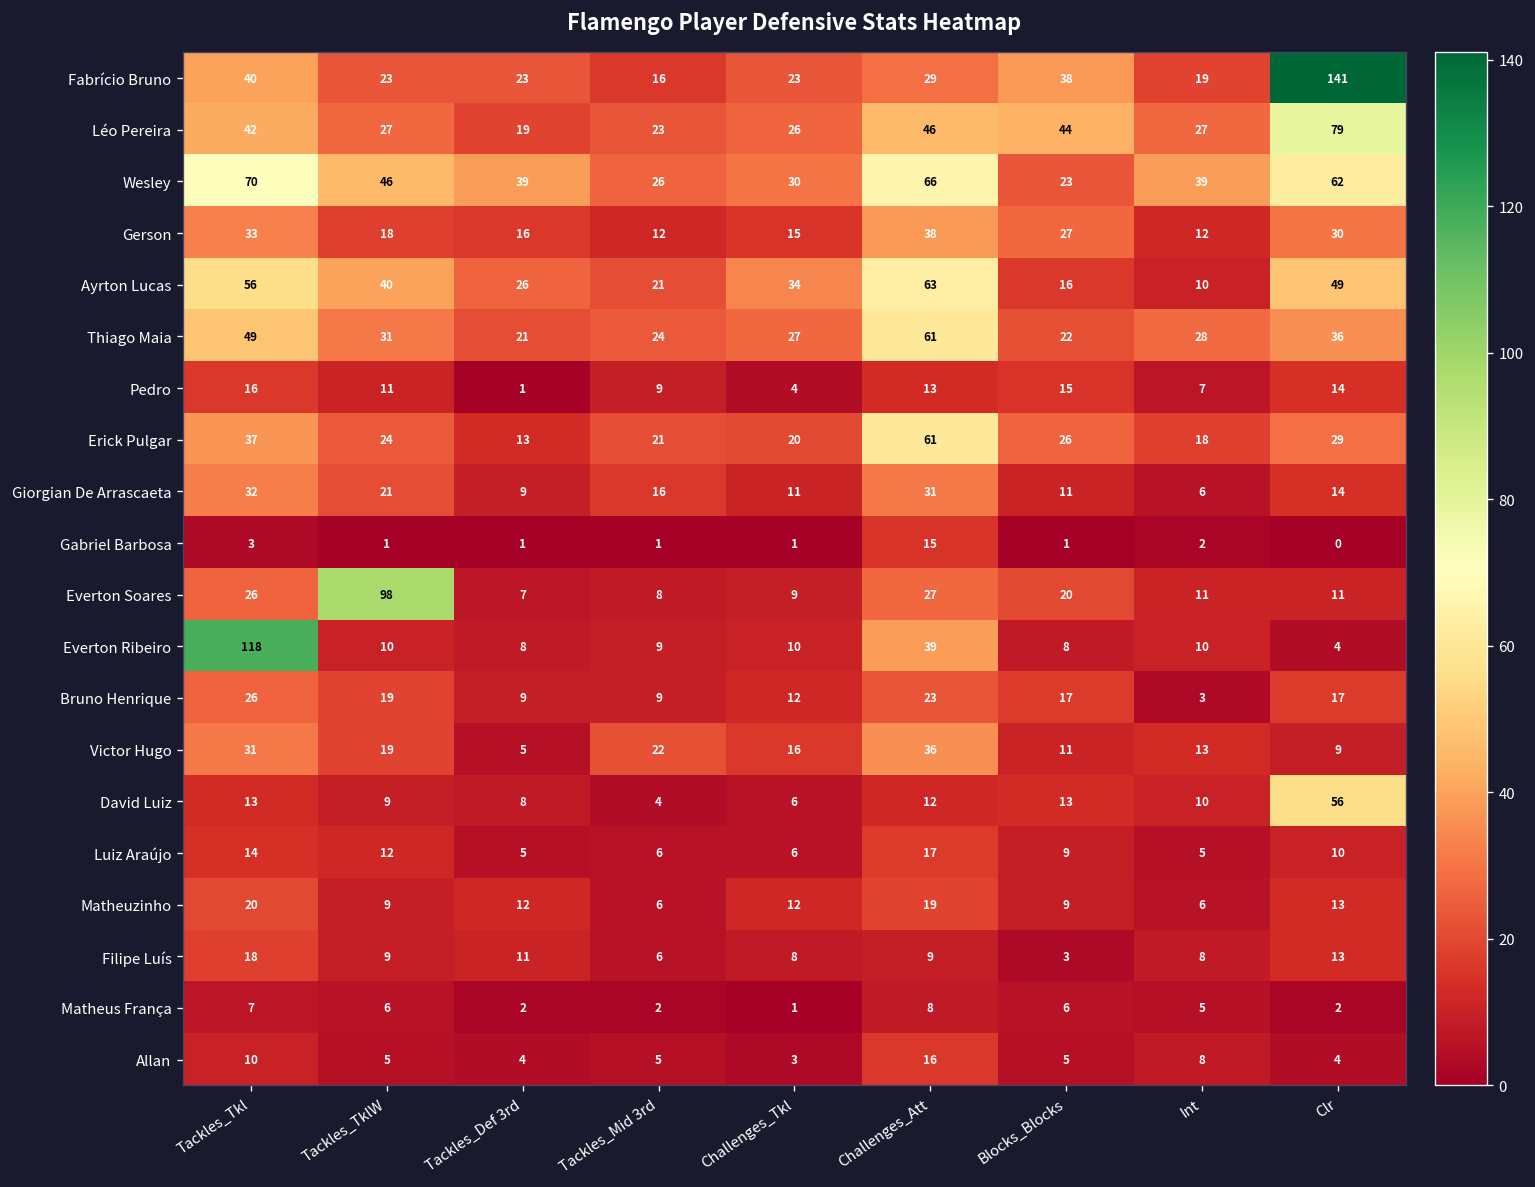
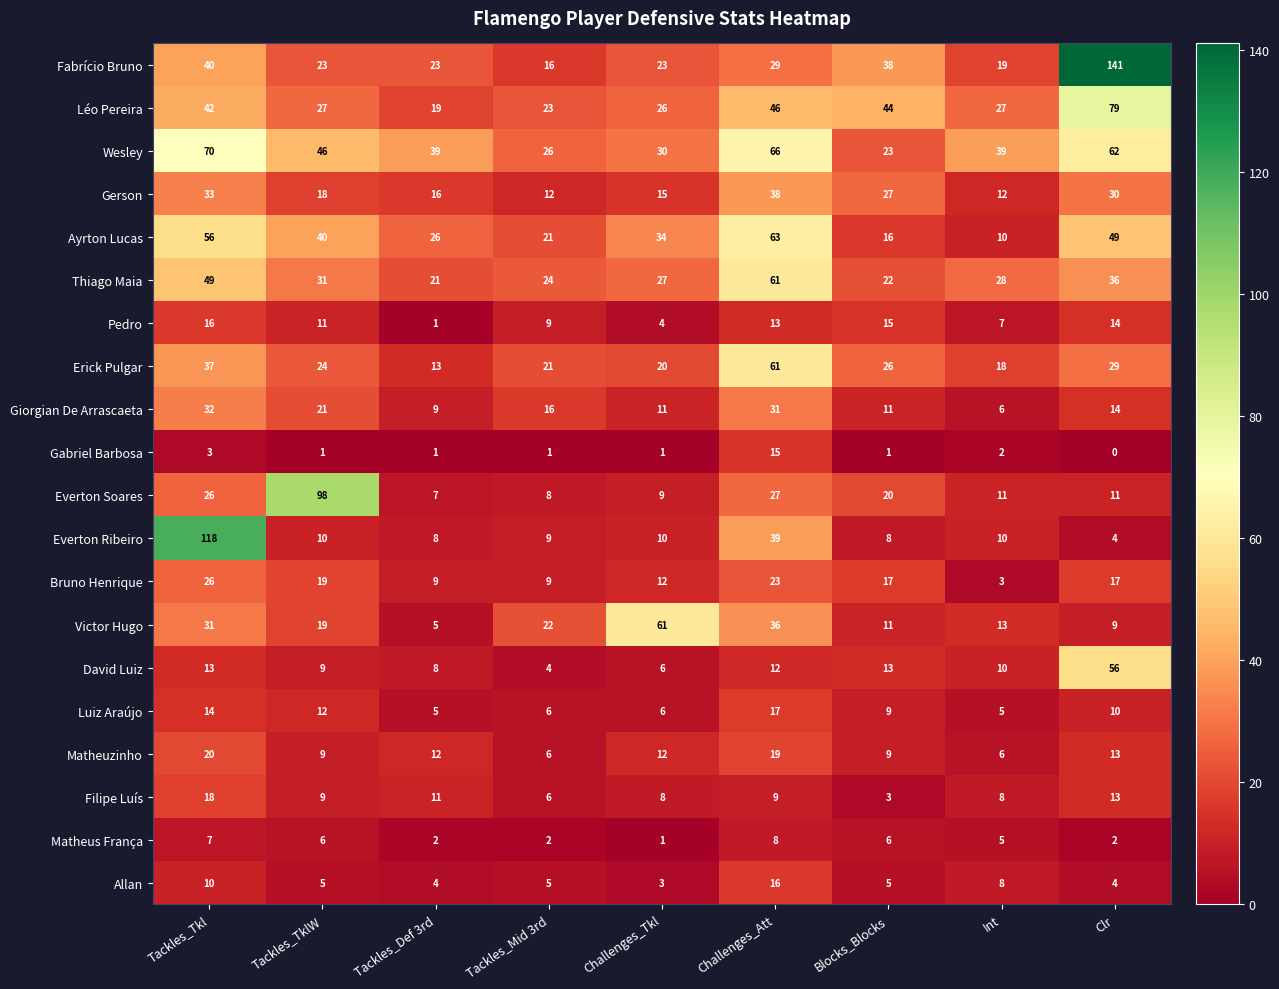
Victor Hugo, Challenges_Tkl: 16 -> 61
